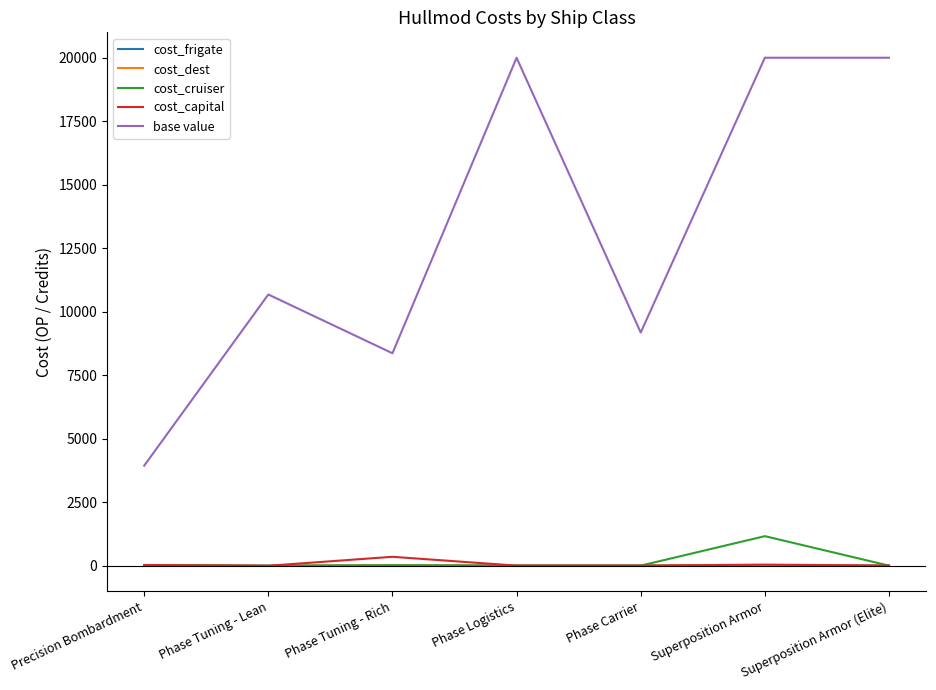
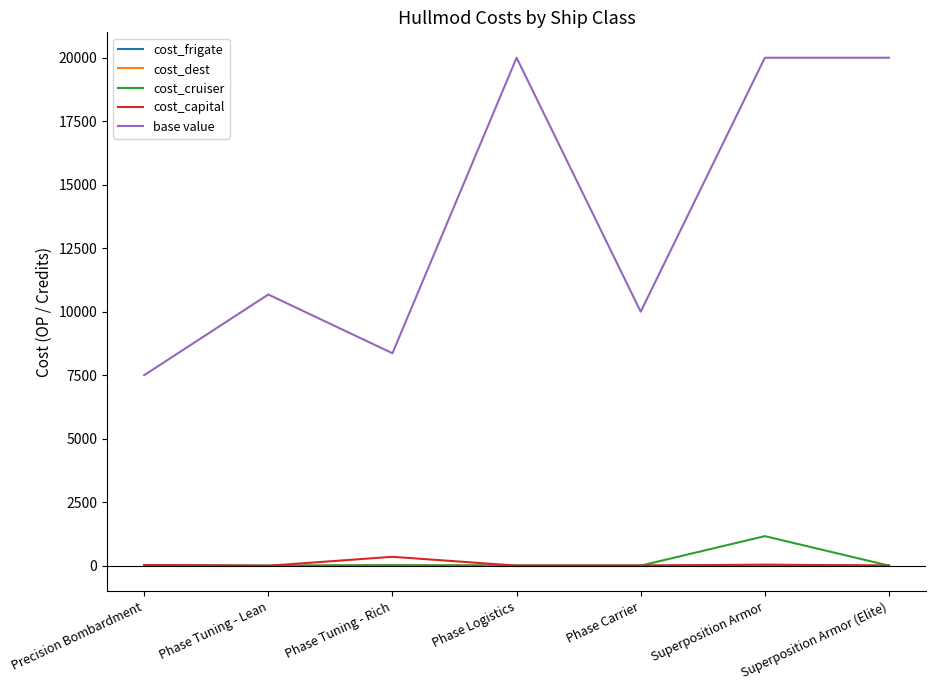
base value, Precision Bombardment: 3900 -> 7500
base value, Phase Carrier: 9200 -> 10000
